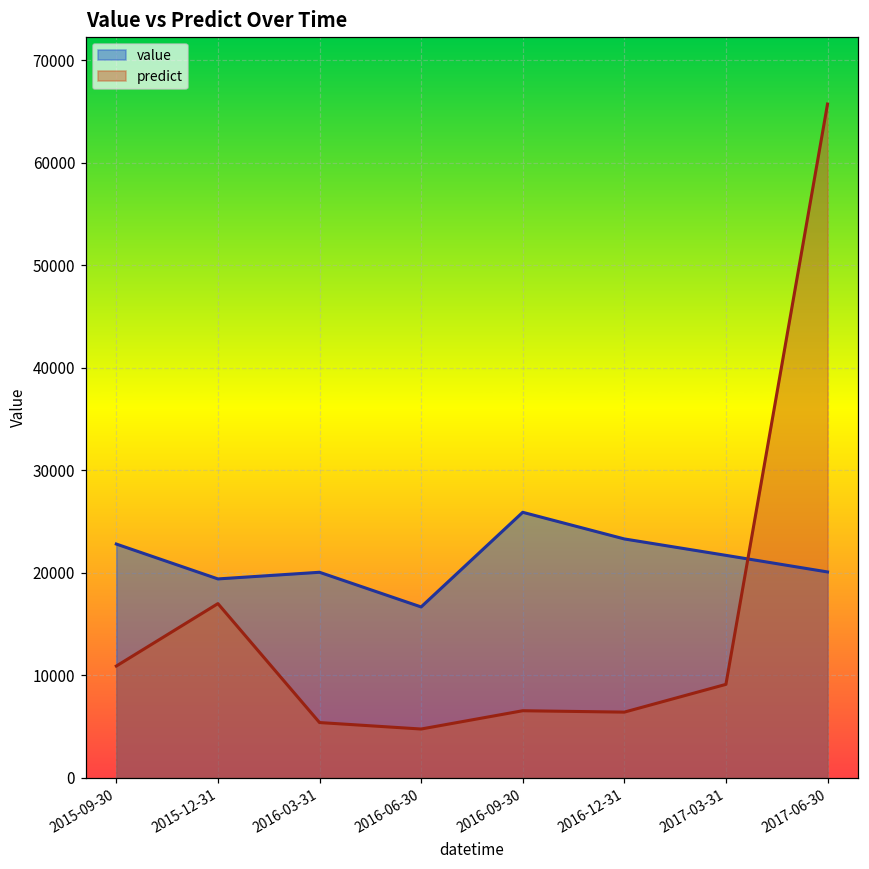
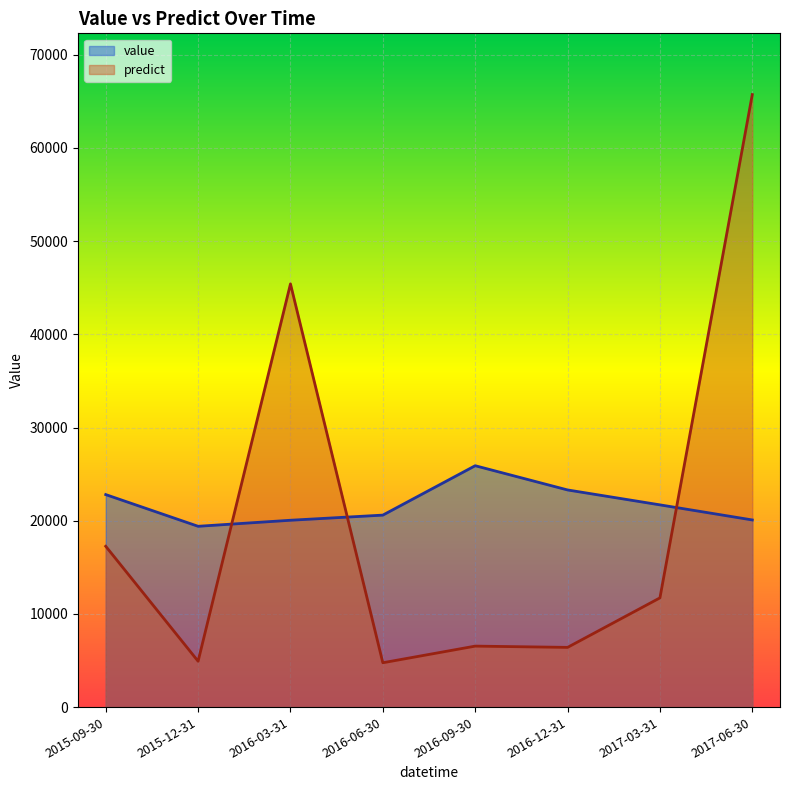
predict, 2015-09-30: 11000 -> 17000
predict, 2015-12-31: 17000 -> 5000
predict, 2016-03-31: 5000 -> 45000
value, 2016-06-30: 17000 -> 21000
predict, 2017-03-31: 9000 -> 12000
